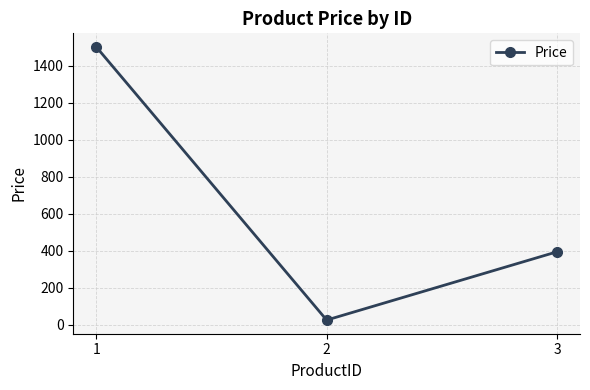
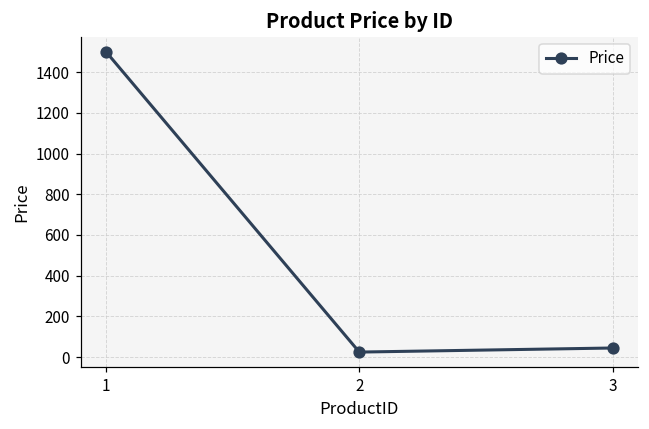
3: 390 -> 50
